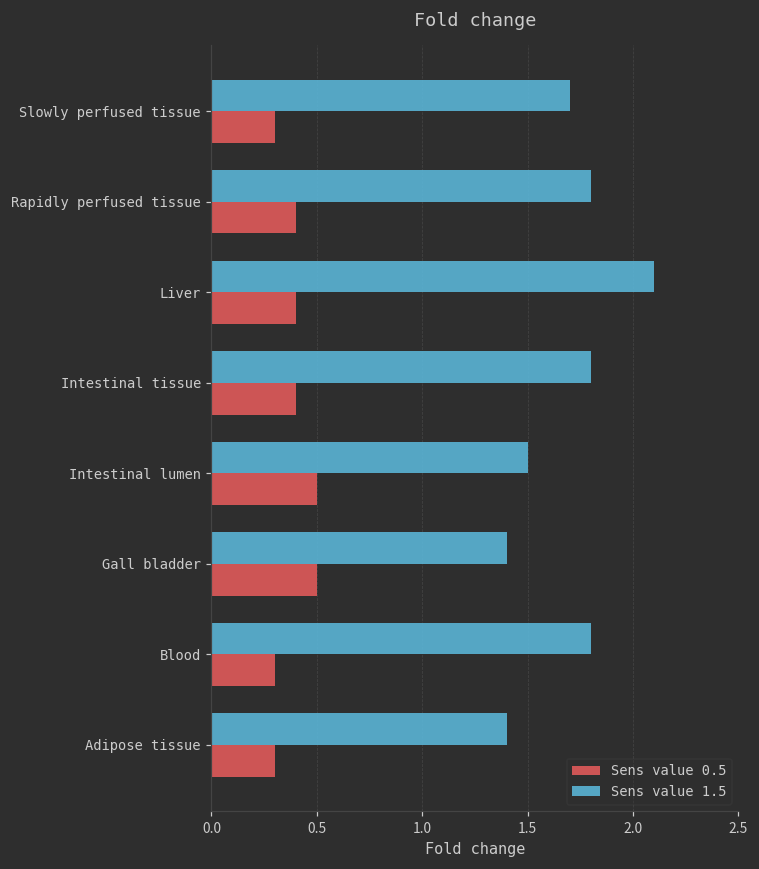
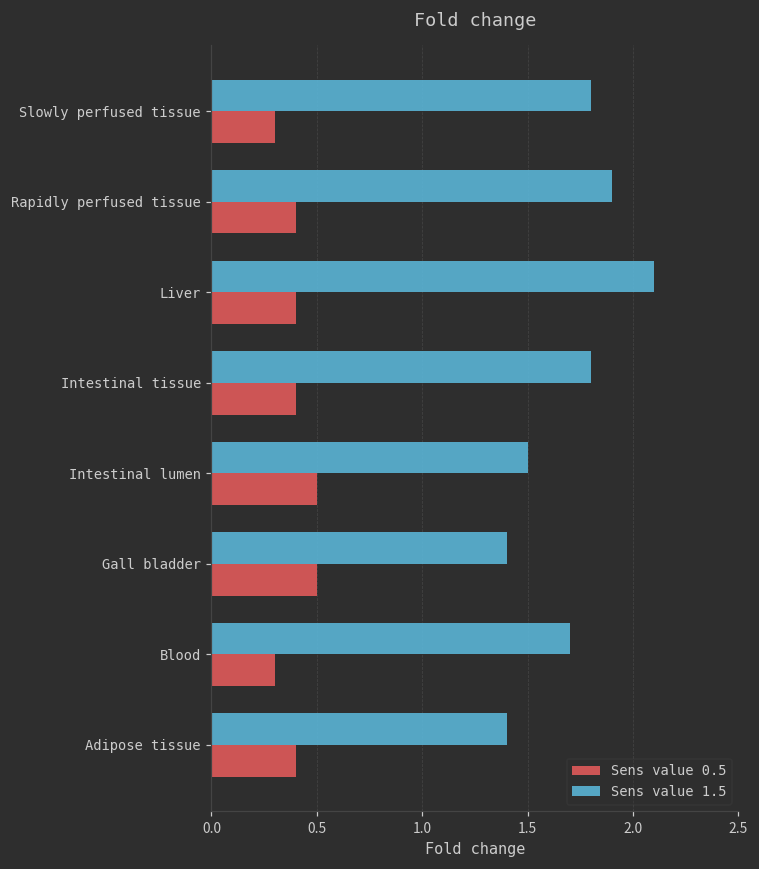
Sens value 1.5, Slowly perfused tissue: 1.7 -> 1.8
Sens value 1.5, Rapidly perfused tissue: 1.8 -> 1.9
Sens value 1.5, Blood: 1.8 -> 1.7
Sens value 0.5, Adipose tissue: 0.3 -> 0.4
